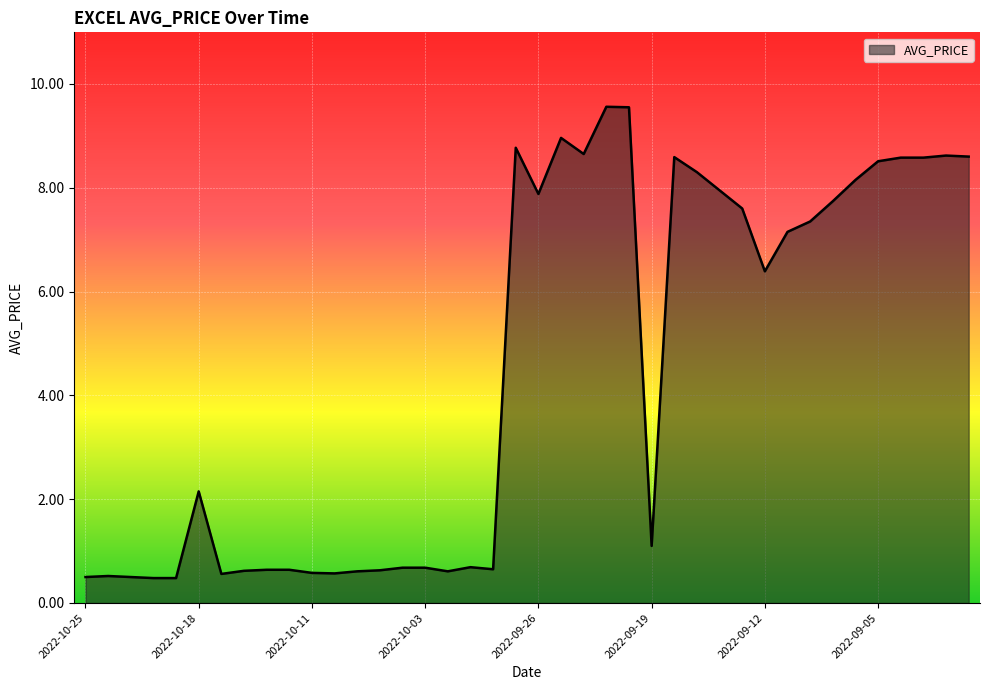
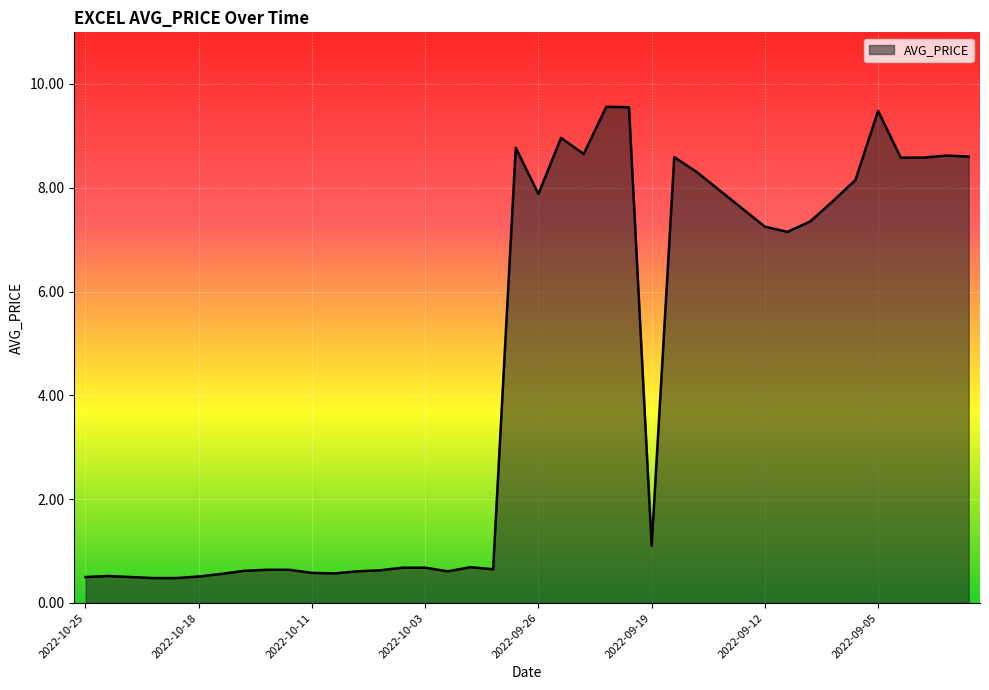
2022-10-18: 2.2 -> 0.5
2022-09-12: 6.4 -> 7.3
2022-09-05: 8.5 -> 9.5
